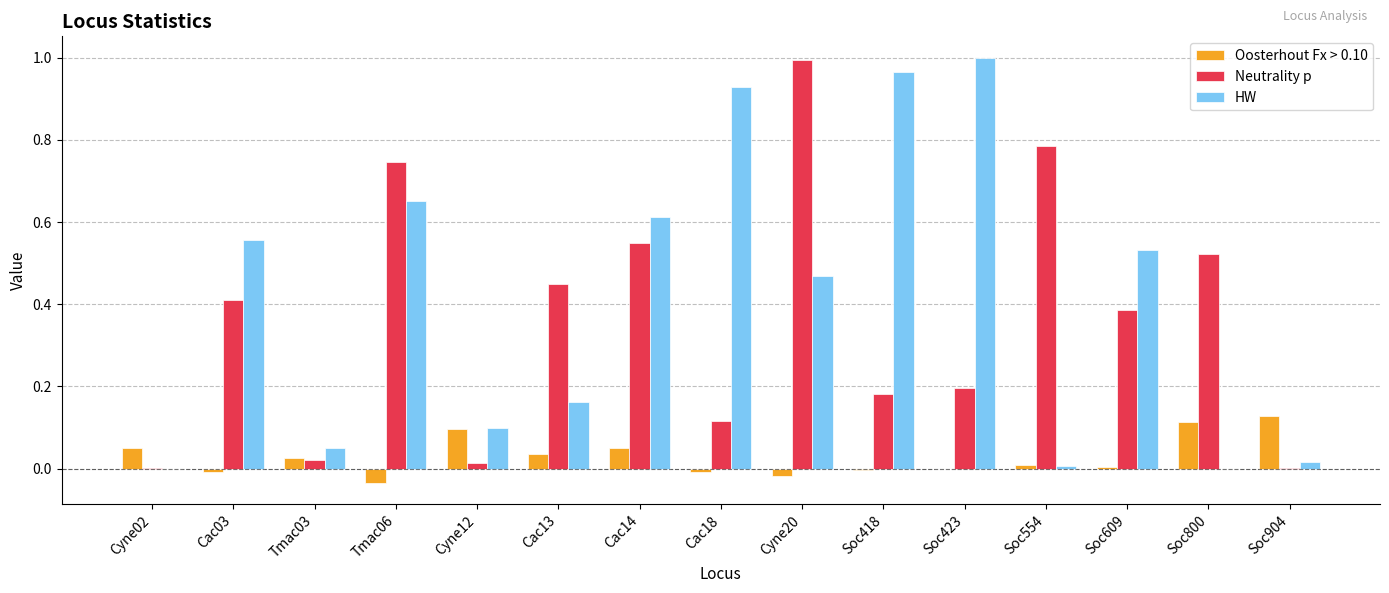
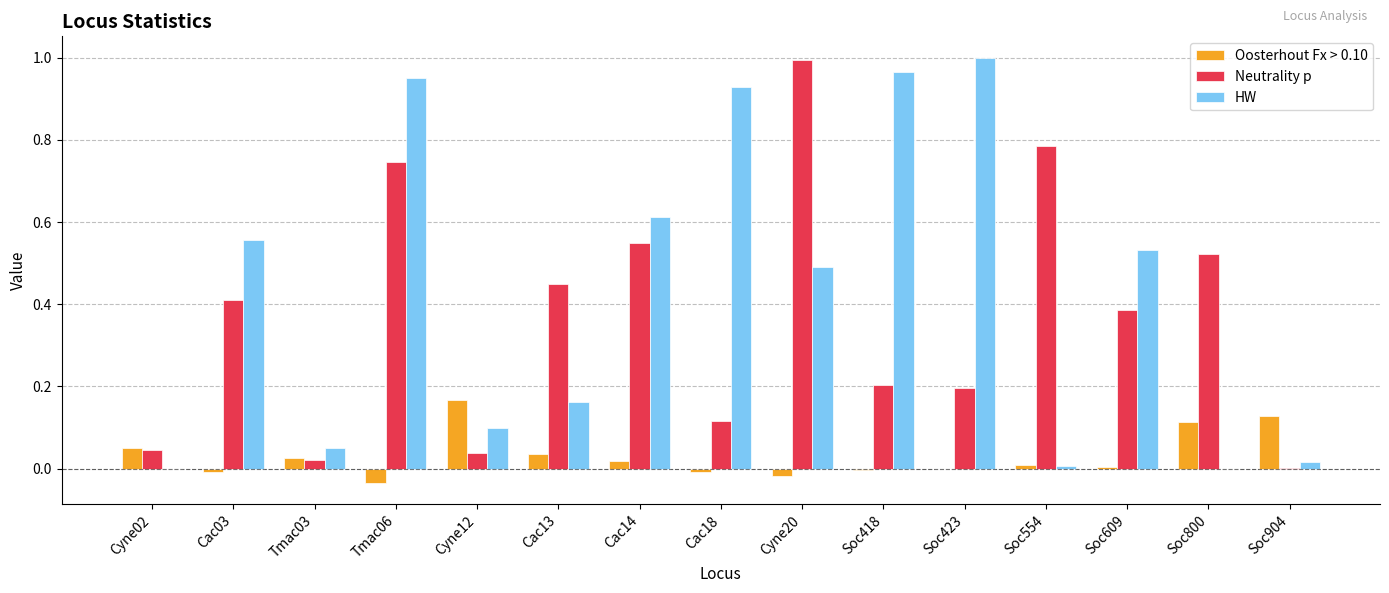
Neutrality p, Cyne02: 0.00 -> 0.04
HW, Tmac06: 0.65 -> 0.95
Oosterhout Fx > 0.10, Cyne12: 0.10 -> 0.17
Neutrality p, Cyne12: 0.01 -> 0.04
Oosterhout Fx > 0.10, Cac14: 0.05 -> 0.02
HW, Cyne20: 0.47 -> 0.49
Neutrality p, Soc418: 0.18 -> 0.20
